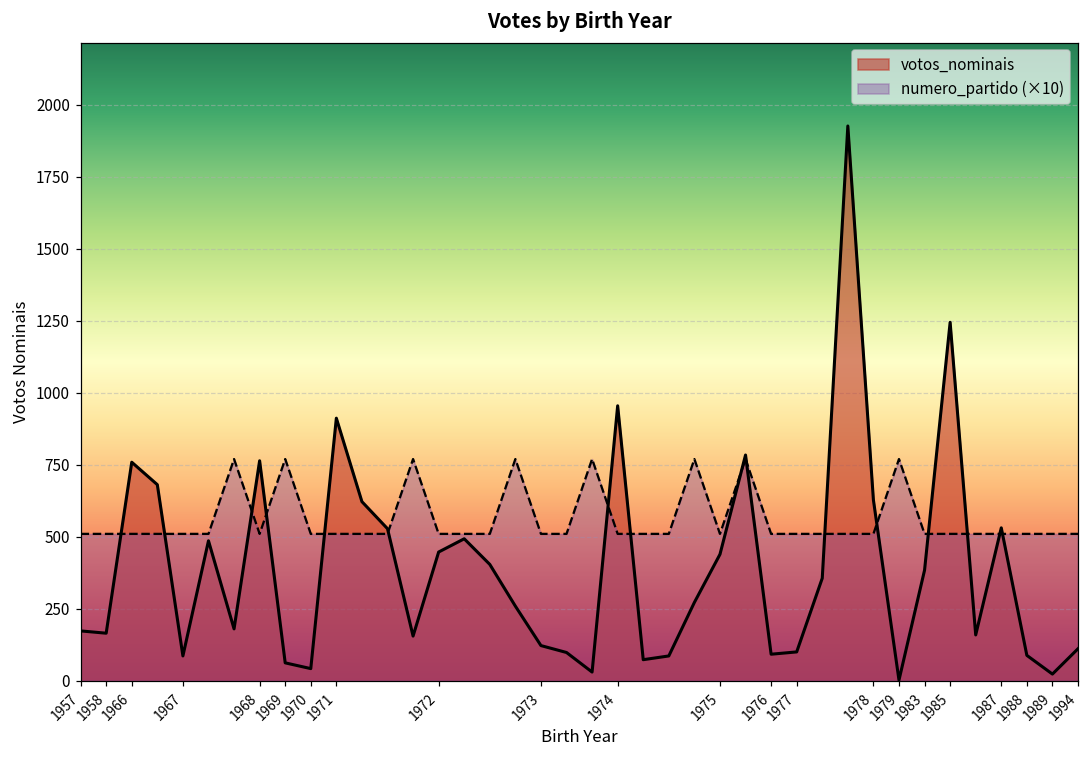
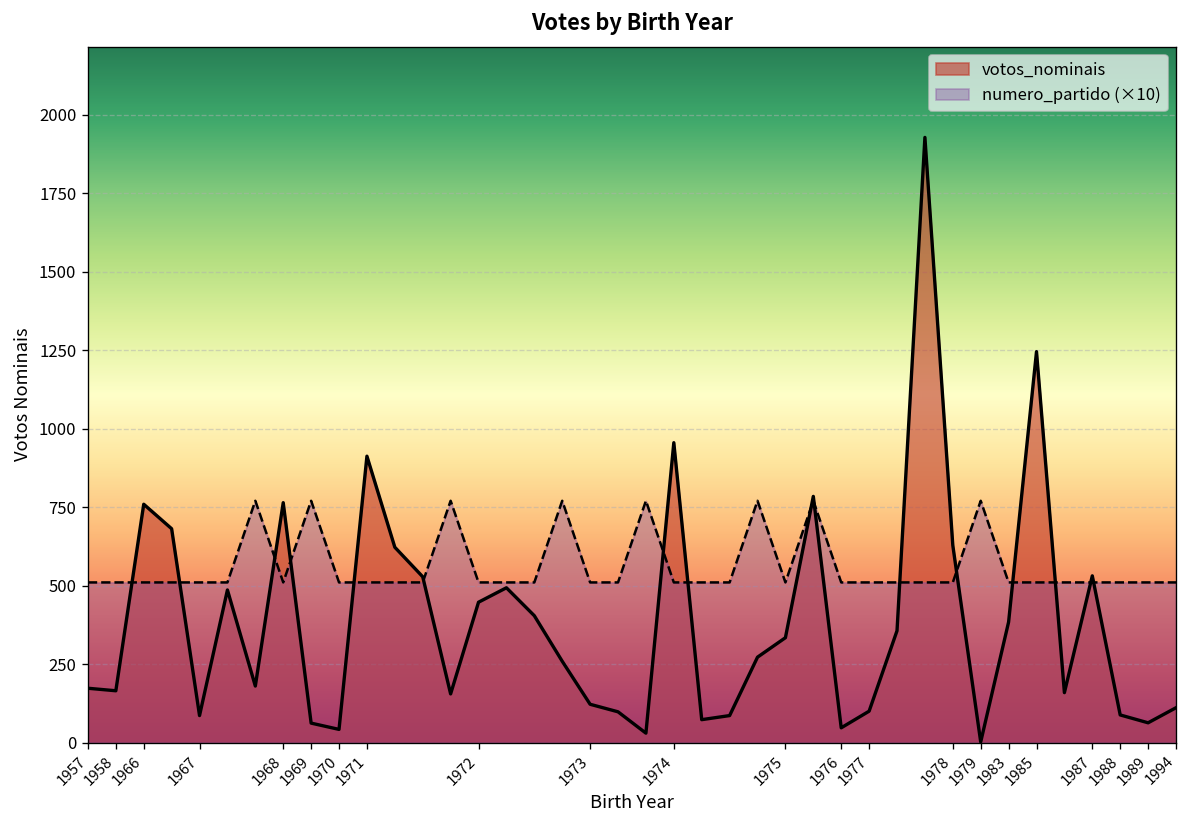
votos_nominais, 1975: 440 -> 330
votos_nominais, 1976: 90 -> 50
votos_nominais, 1989: 20 -> 60
